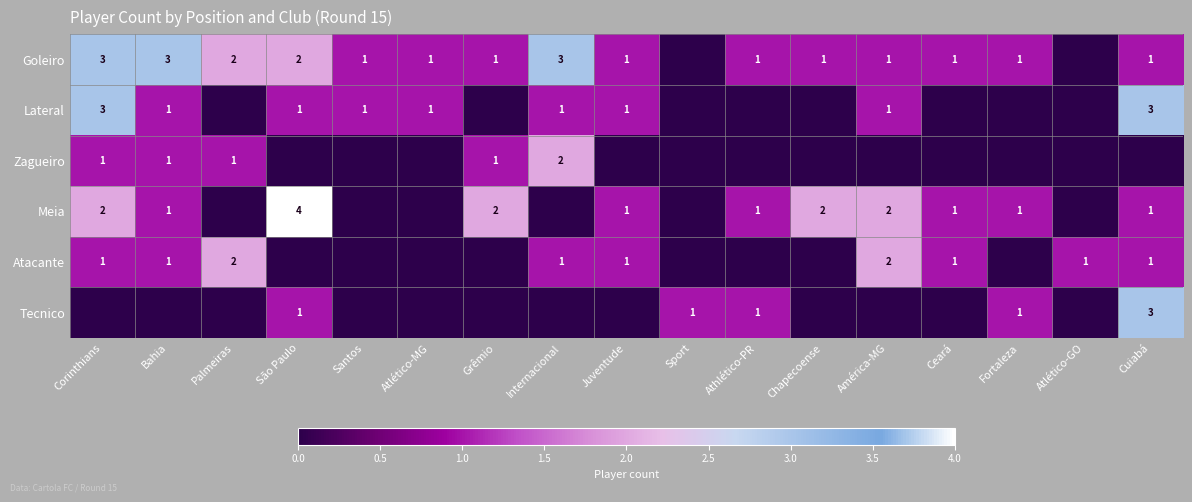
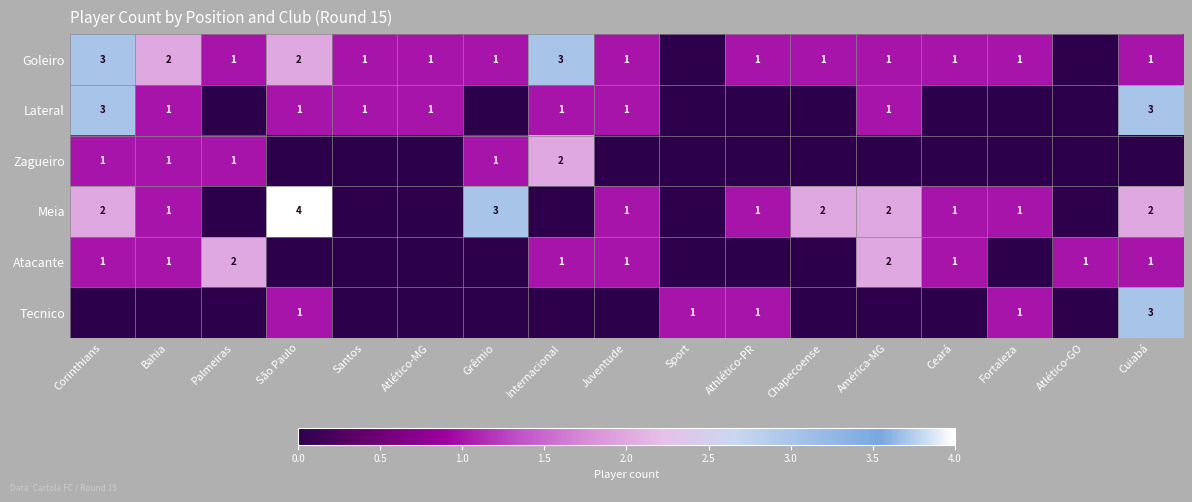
Goleiro, Bahia: 3 -> 2
Goleiro, Palmeiras: 2 -> 1
Meia, Grêmio: 2 -> 3
Meia, Cuiabá: 1 -> 2
